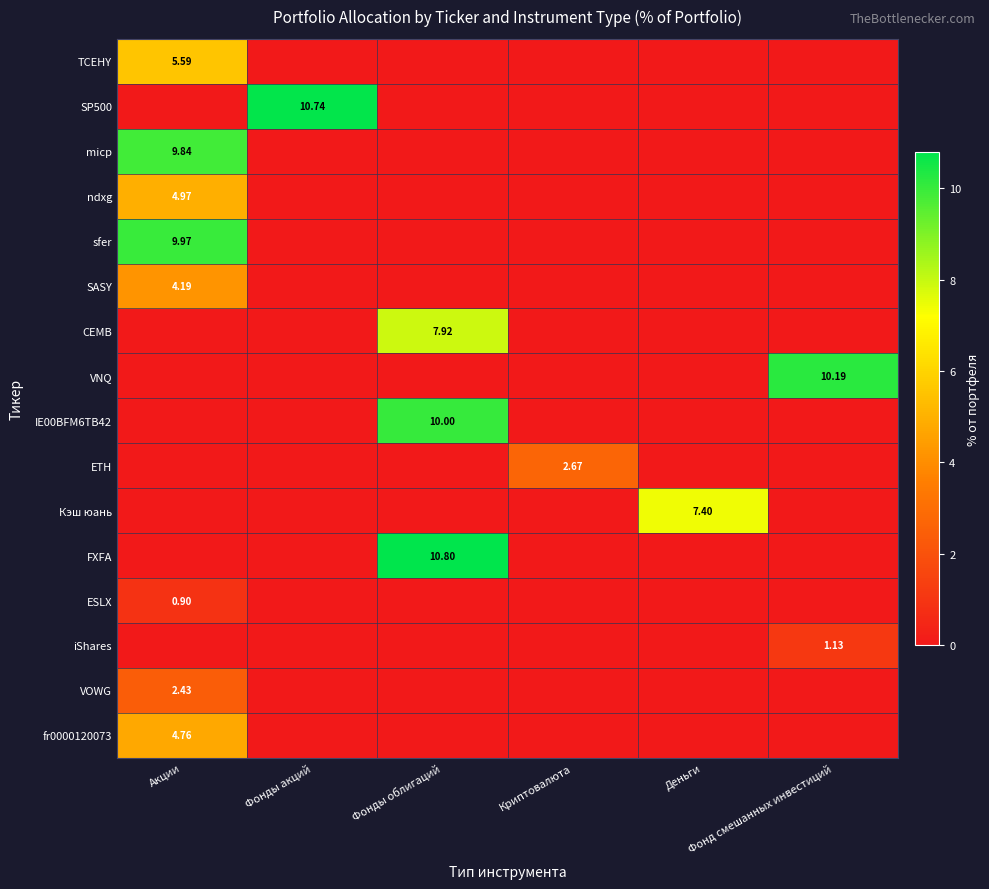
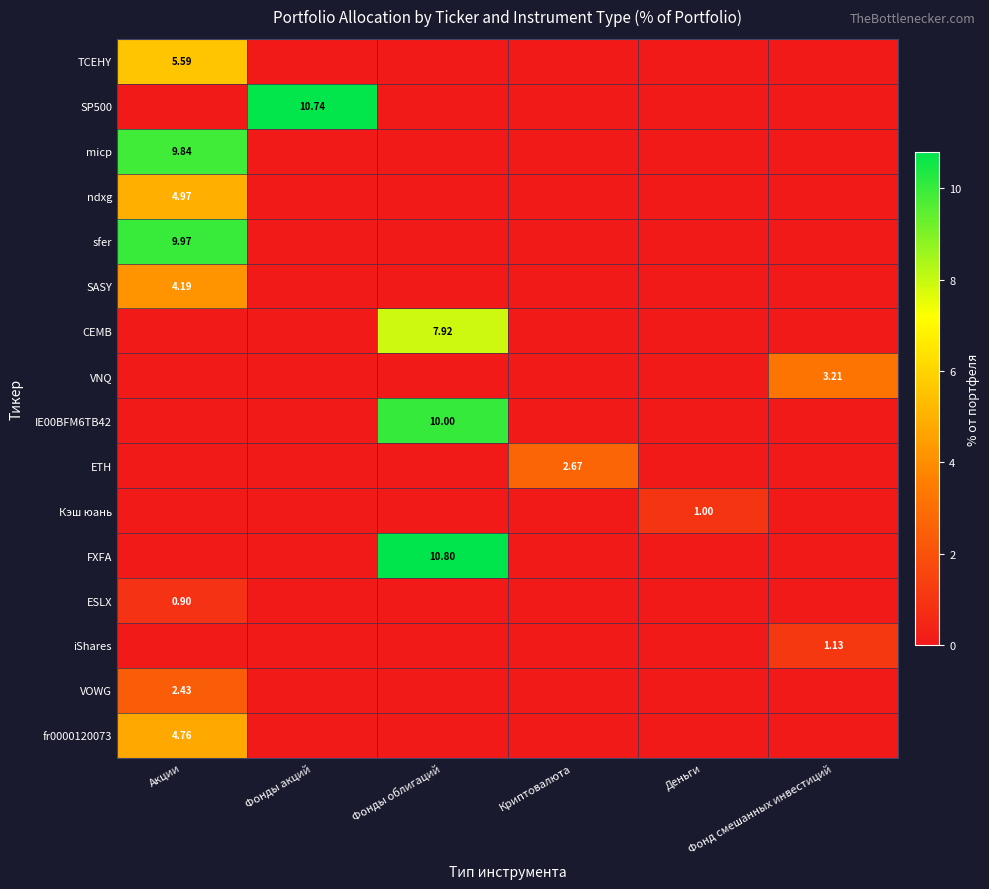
VNQ, Фонд смешанных инвестиций: 10.19 -> 3.21
Кэш юань, Деньги: 7.40 -> 1.00
